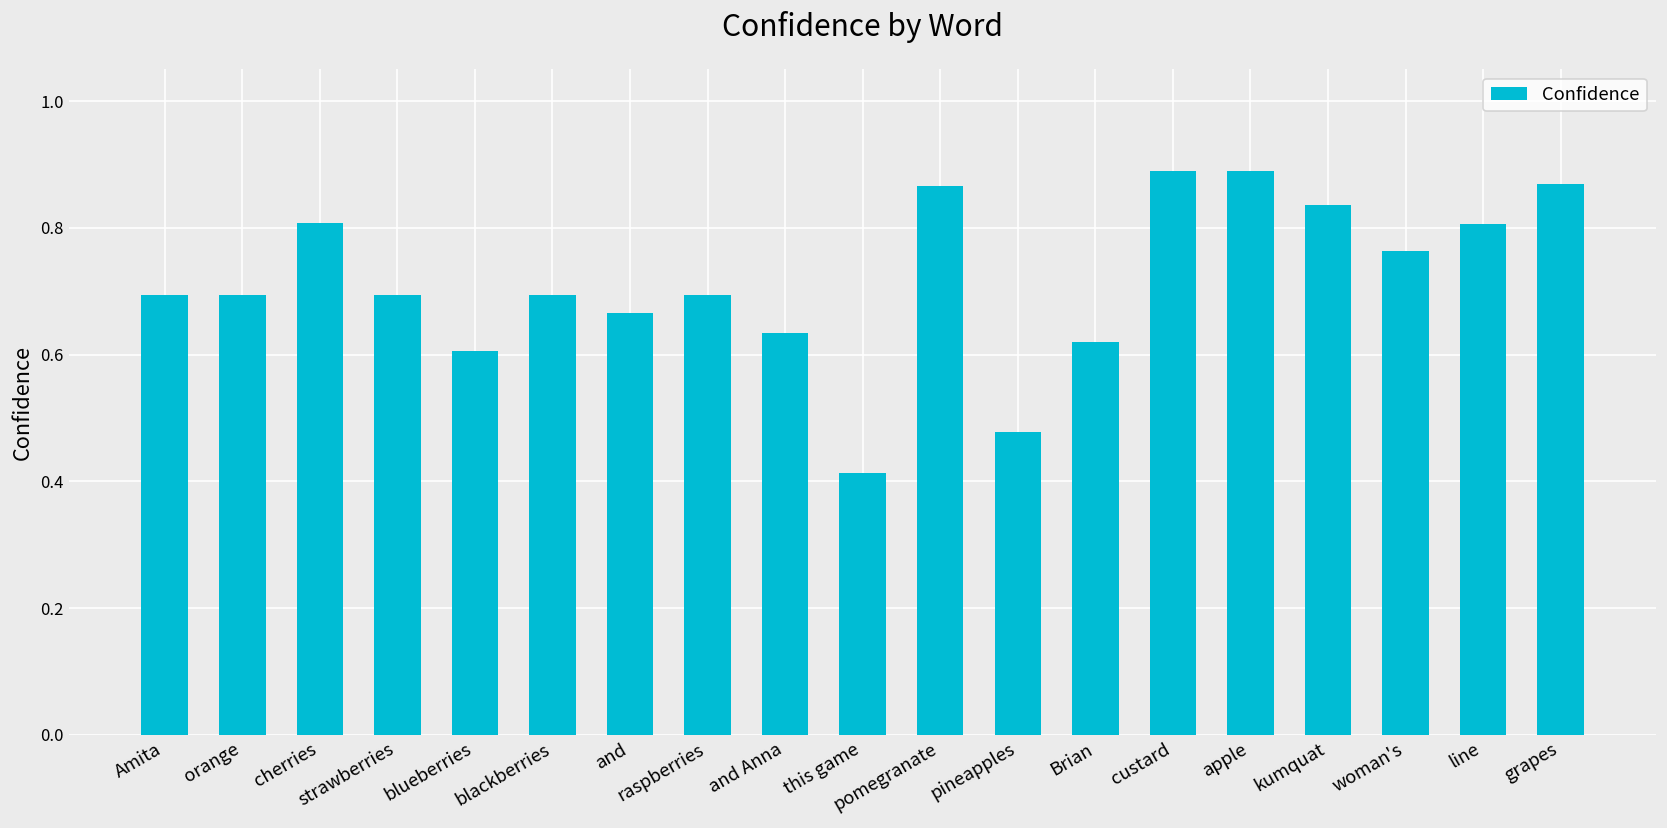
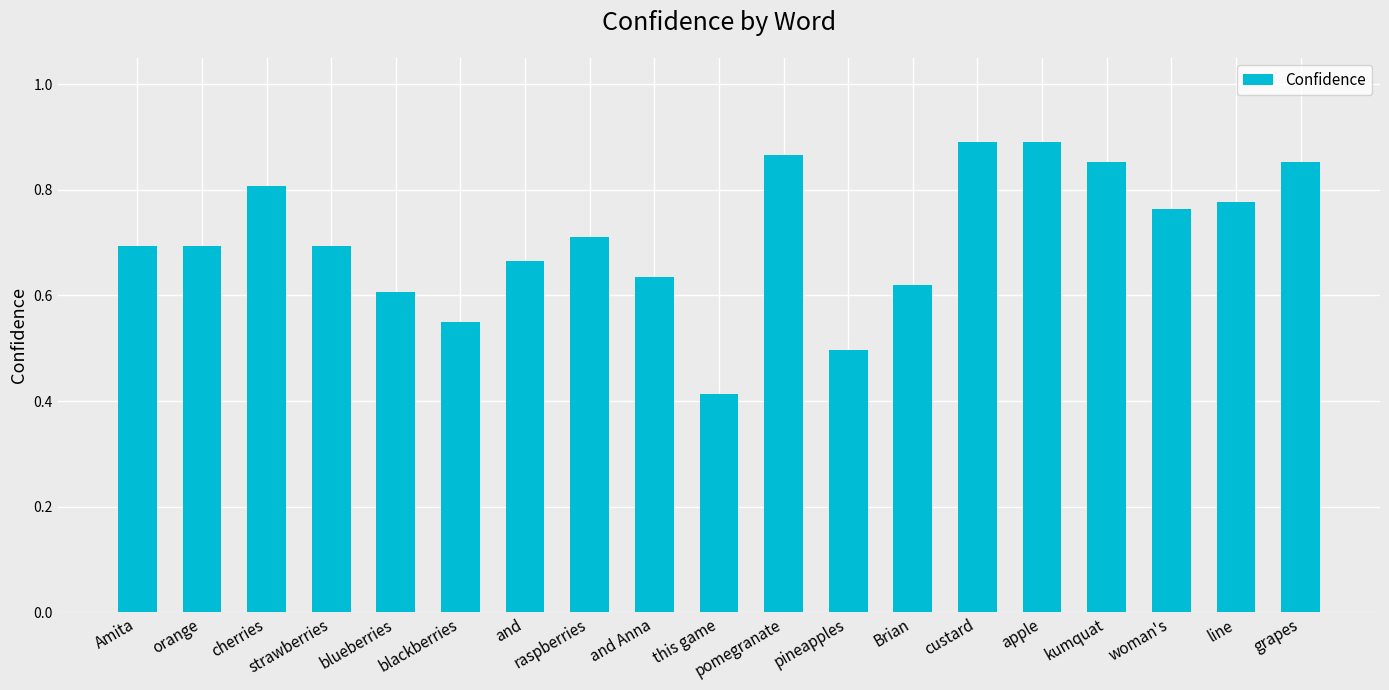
blackberries: 0.69 -> 0.55
raspberries: 0.69 -> 0.71
pineapples: 0.48 -> 0.50
kumquat: 0.84 -> 0.85
line: 0.81 -> 0.78
grapes: 0.87 -> 0.85
